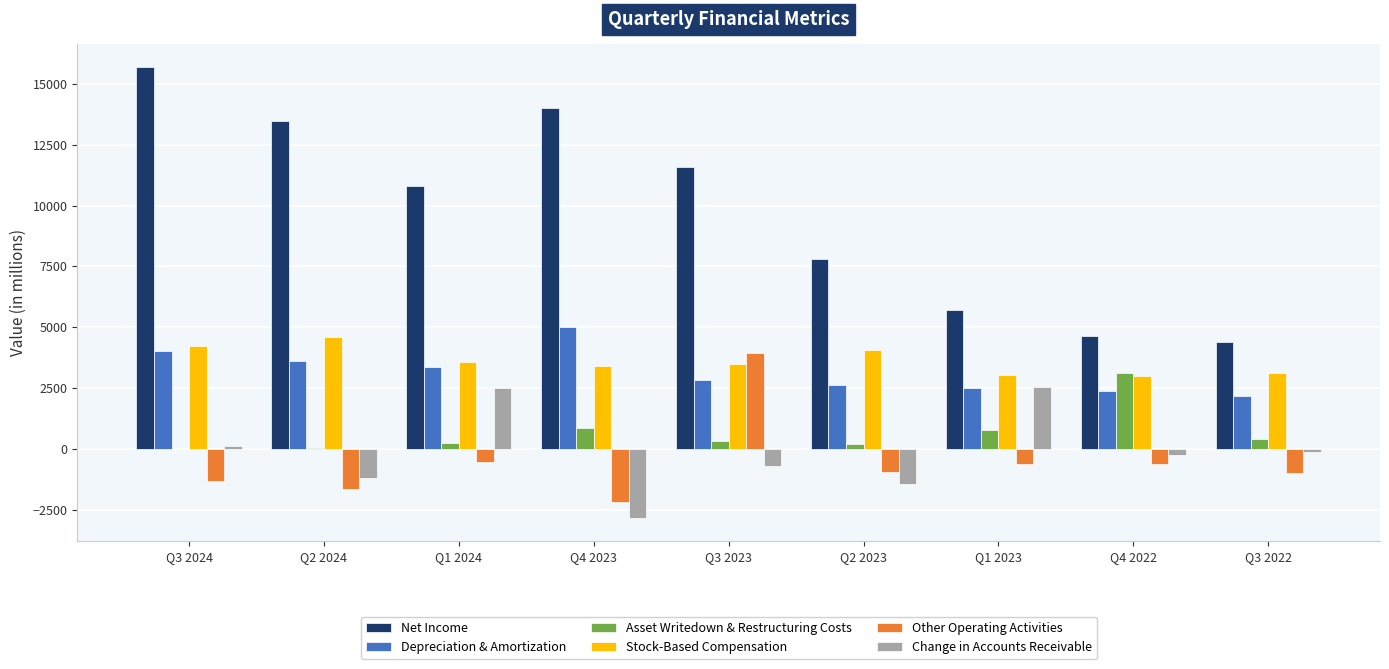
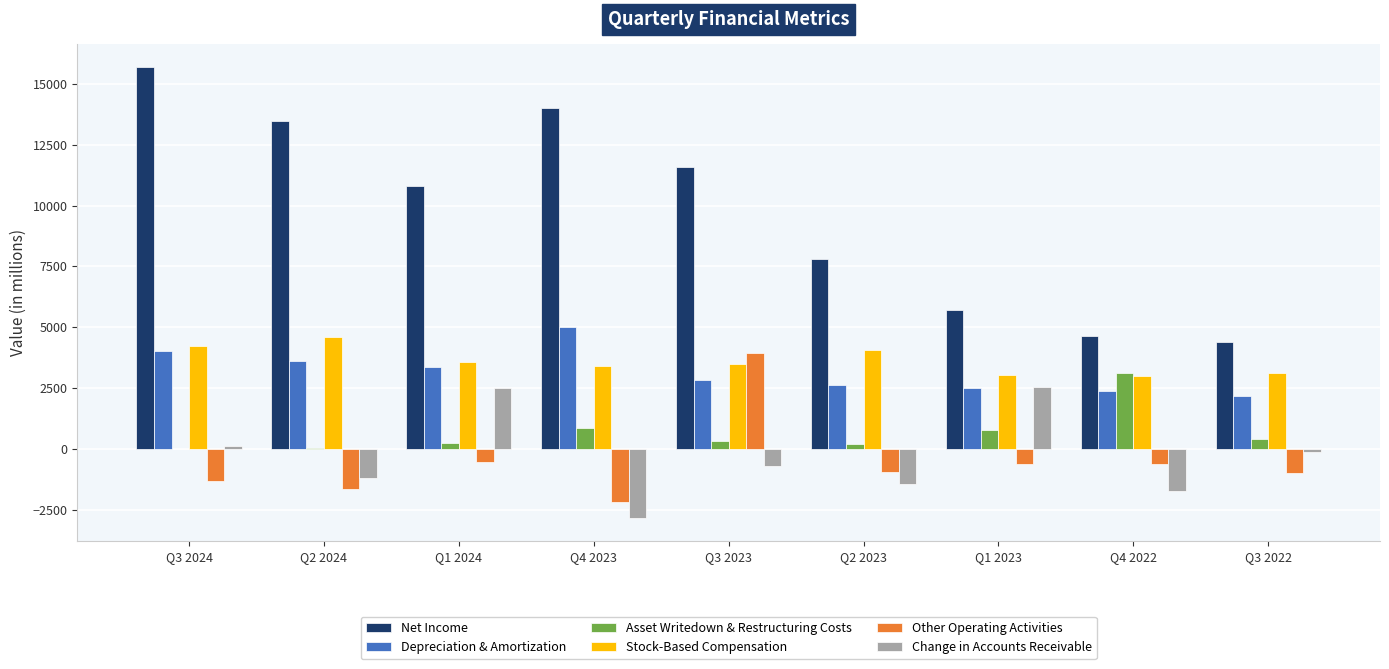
Change in Accounts Receivable, Q4 2022: -300 -> -1700
